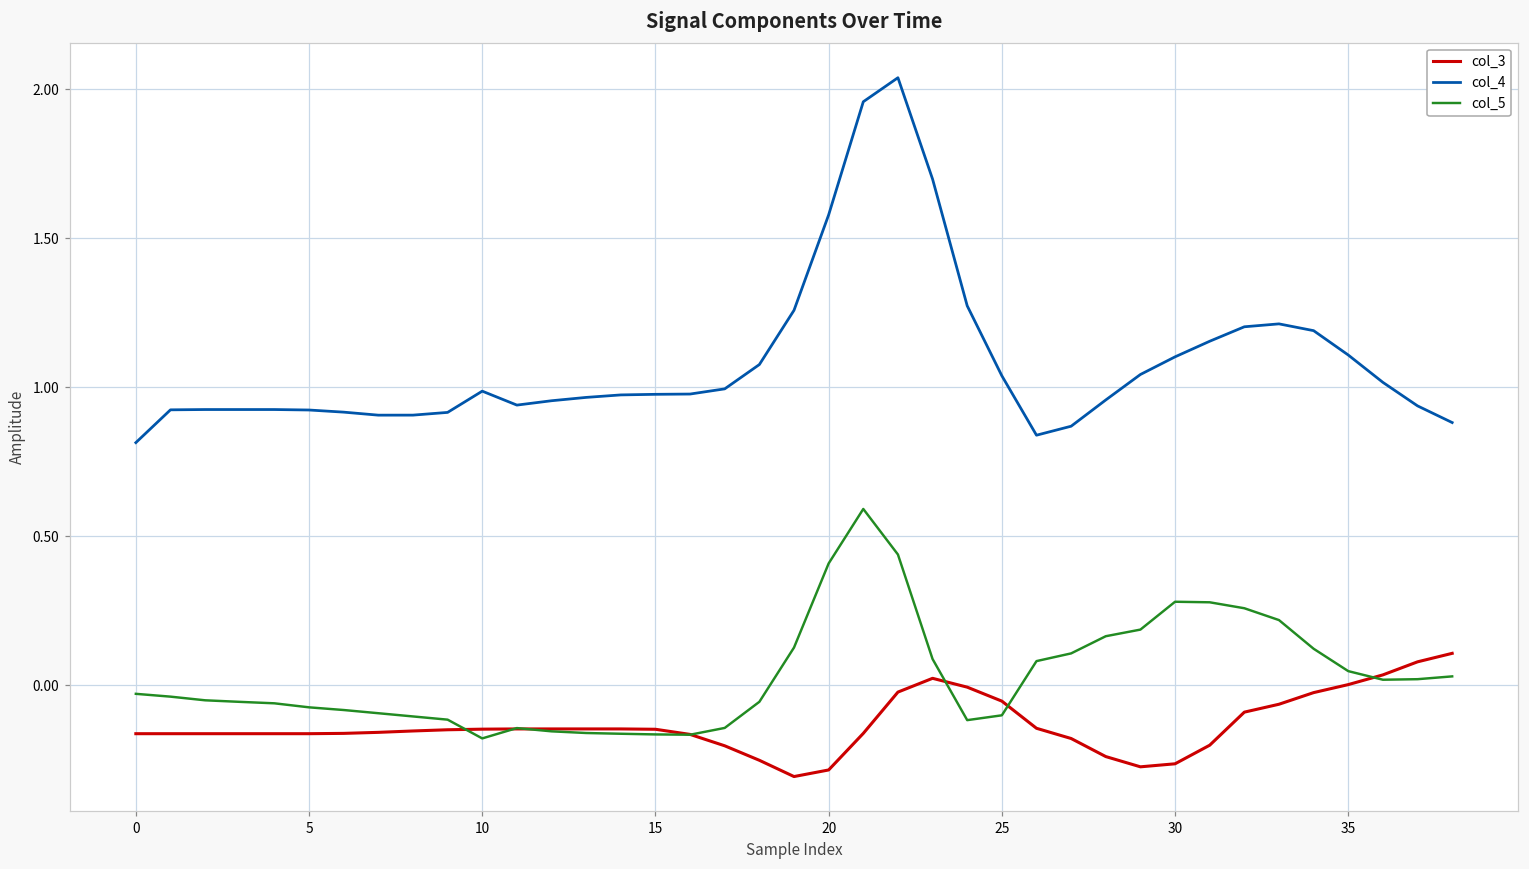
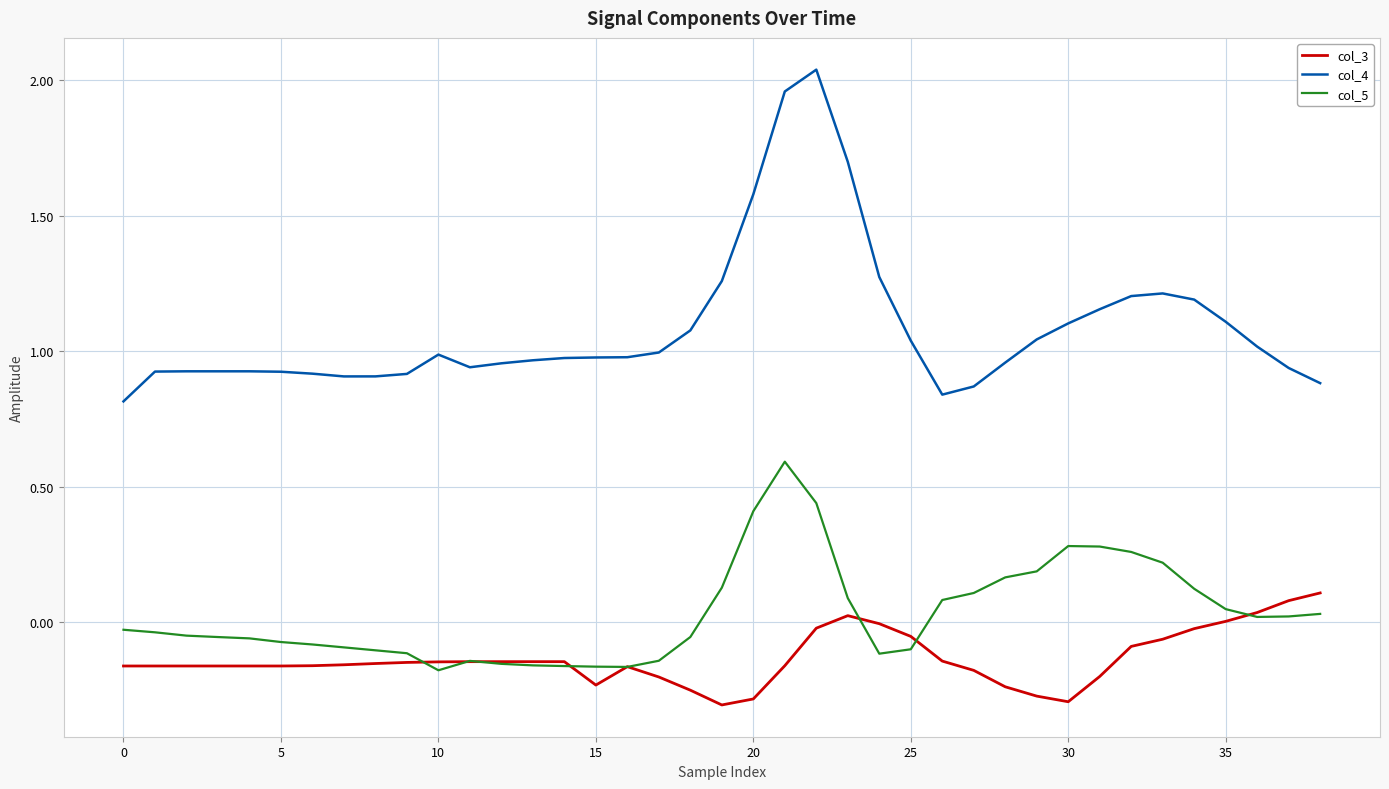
col_3, 15: -0.15 -> -0.23
col_3, 30: -0.26 -> -0.29
